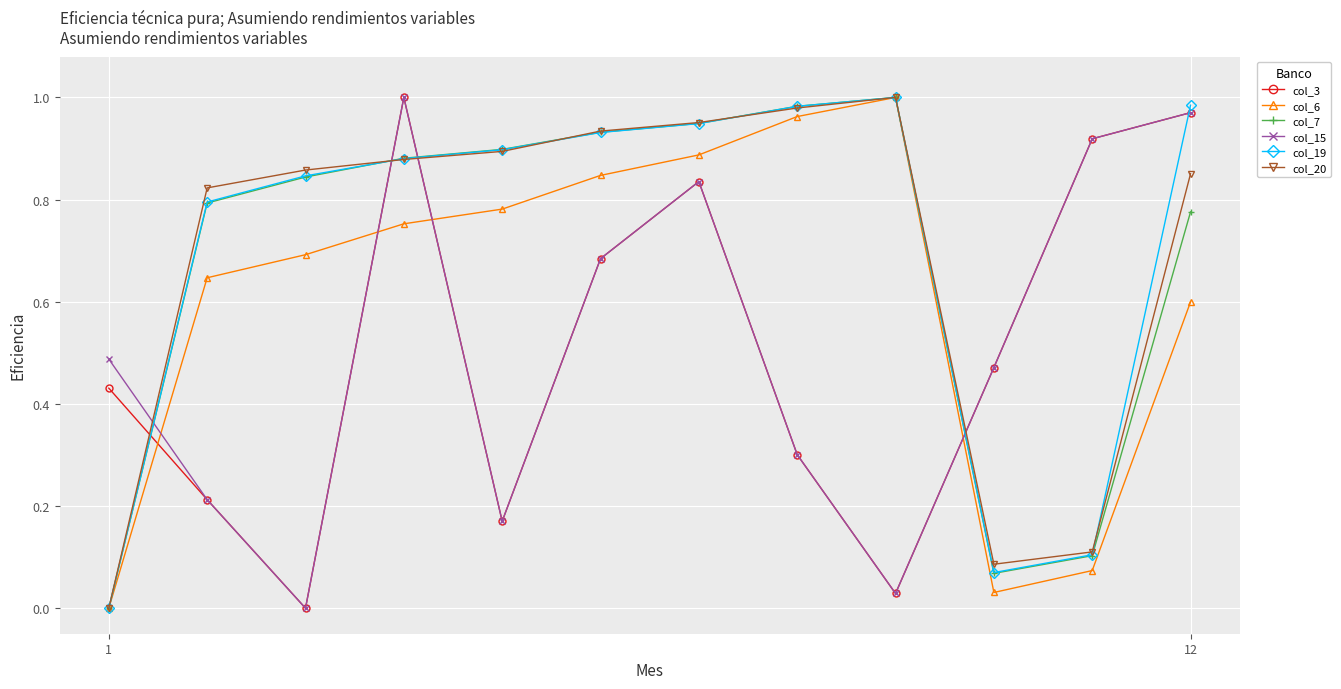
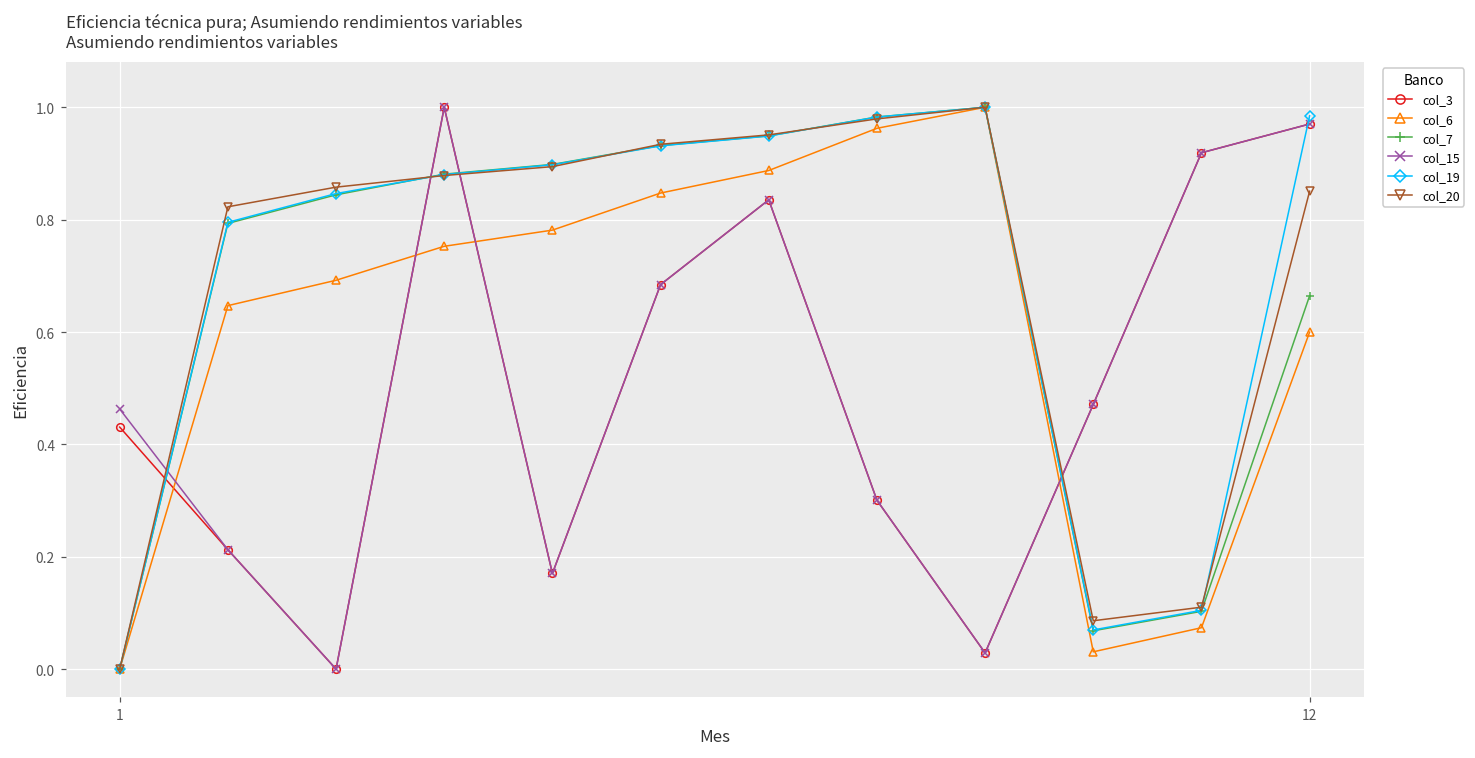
col_15, 1: 0.49 -> 0.46
col_7, 12: 0.78 -> 0.66
